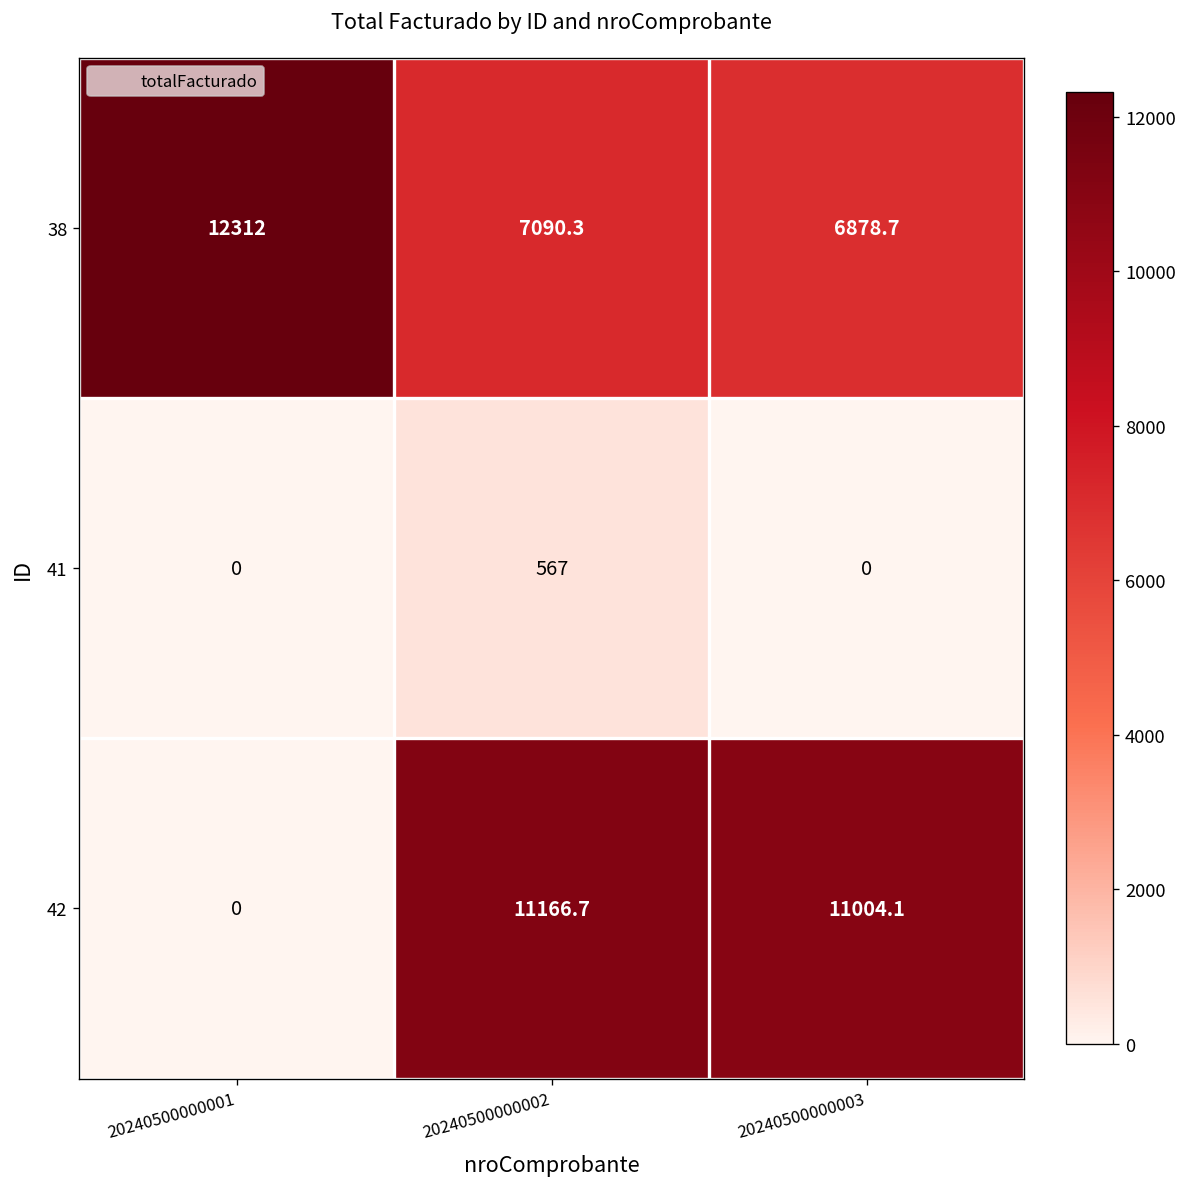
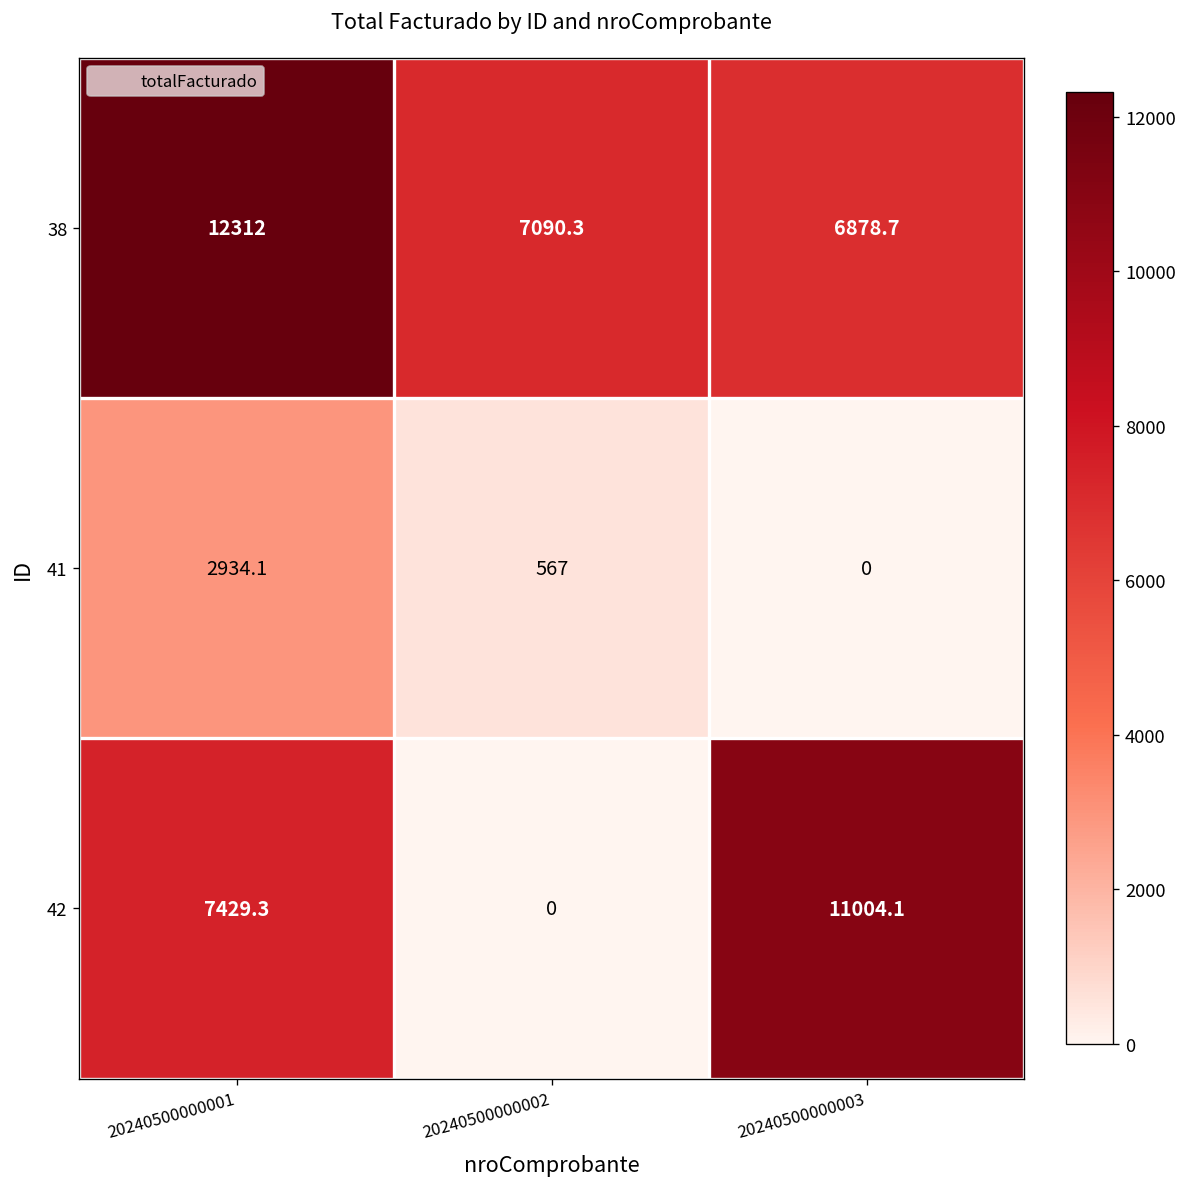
41, 20240500000001: 0 -> 2934.1
42, 20240500000001: 0 -> 7429.3
42, 20240500000002: 11166.7 -> 0
